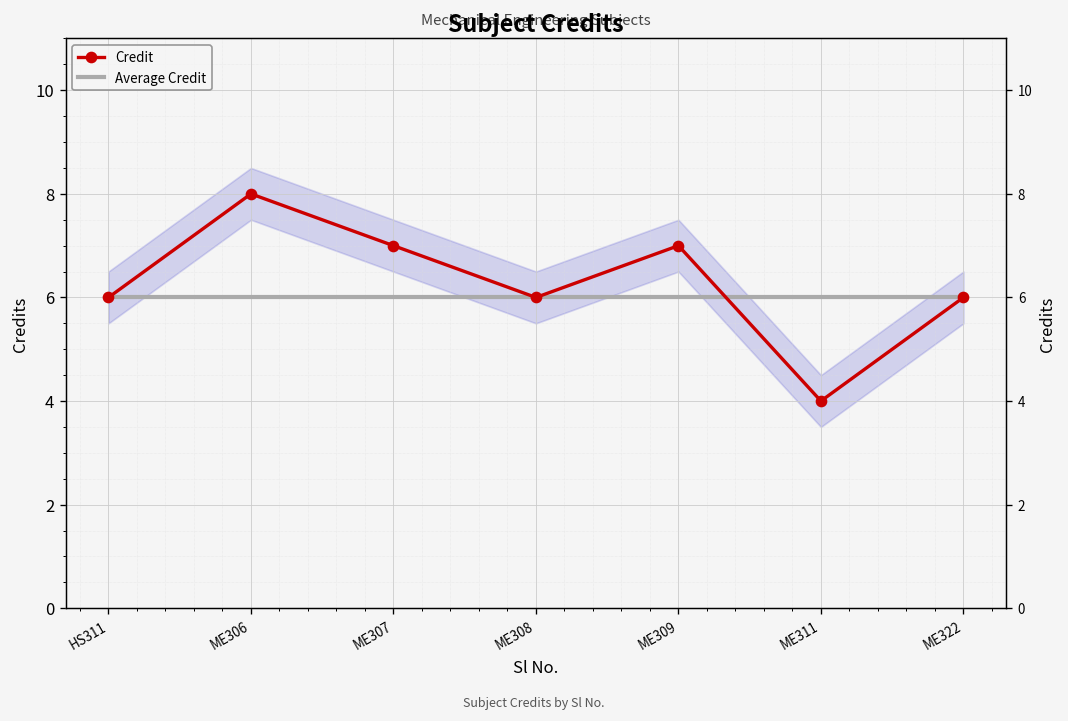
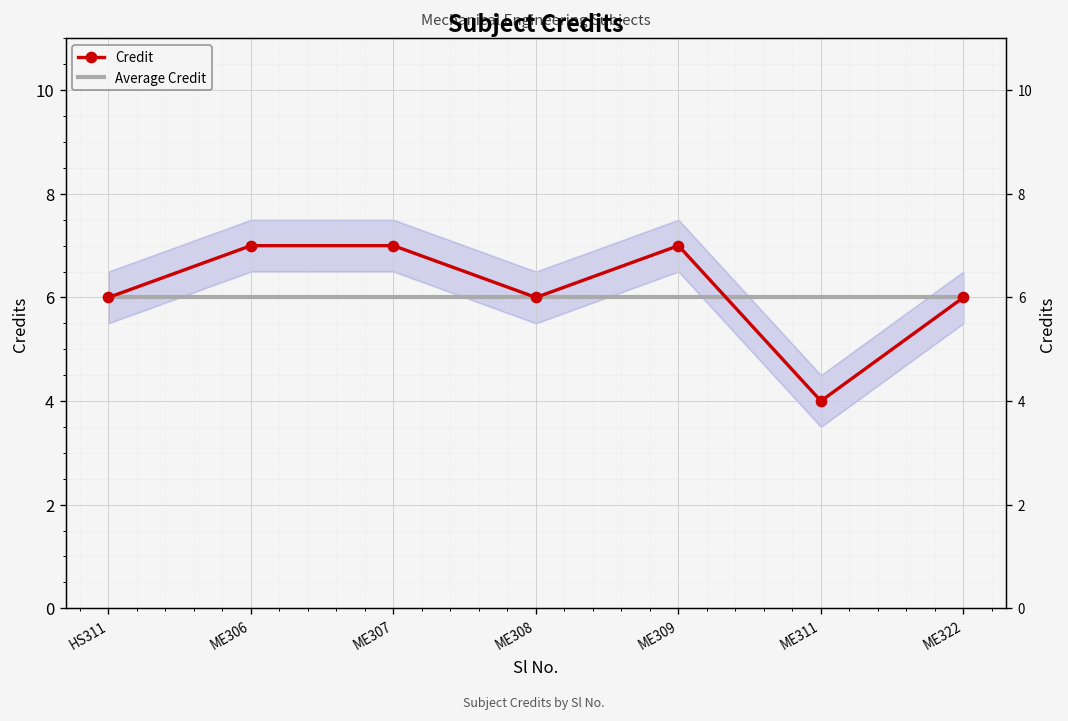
Credit, ME306: 8 -> 7
